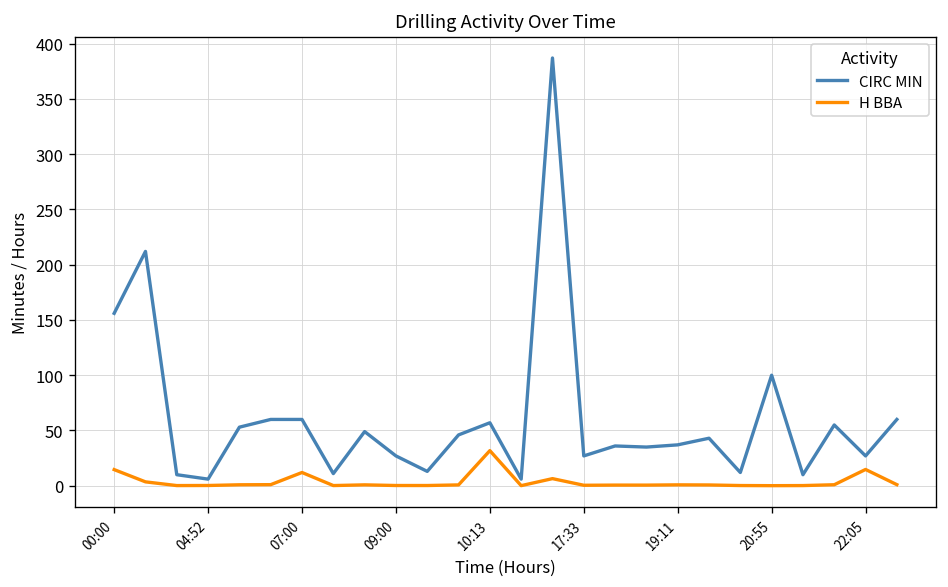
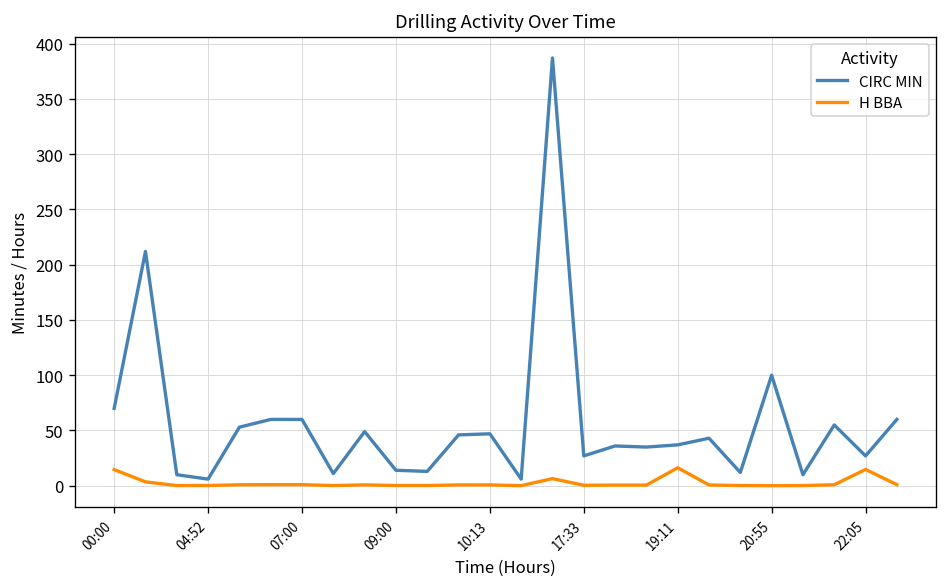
CIRC MIN, 00:00: 160 -> 70
H BBA, 07:00: 10 -> 0
CIRC MIN, 09:00: 30 -> 10
CIRC MIN, 10:13: 60 -> 50
H BBA, 10:13: 30 -> 0
H BBA, 19:11: 0 -> 20
